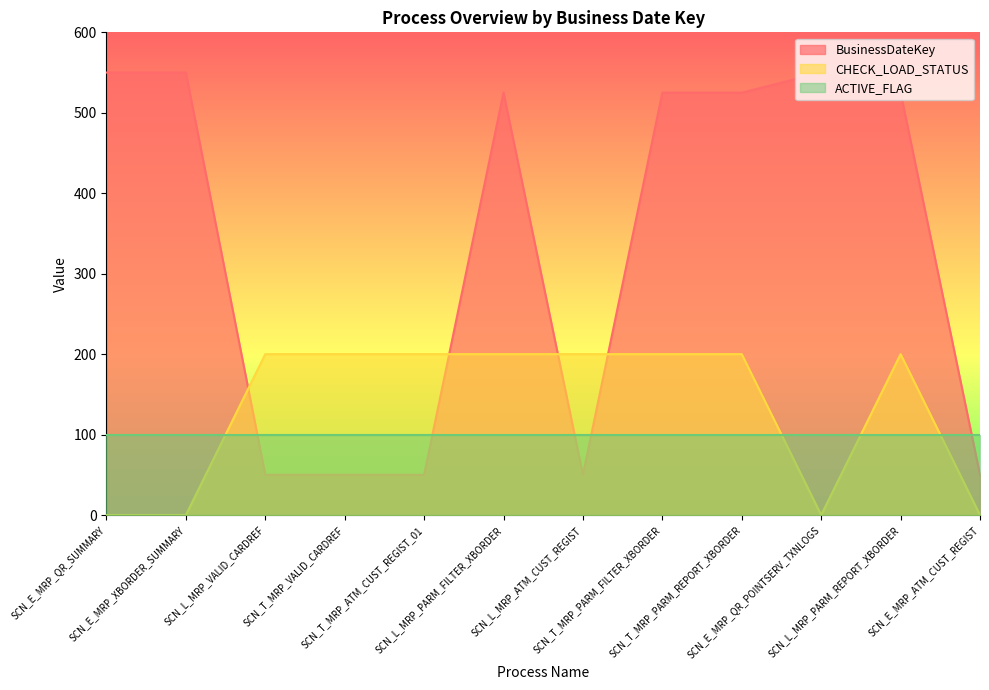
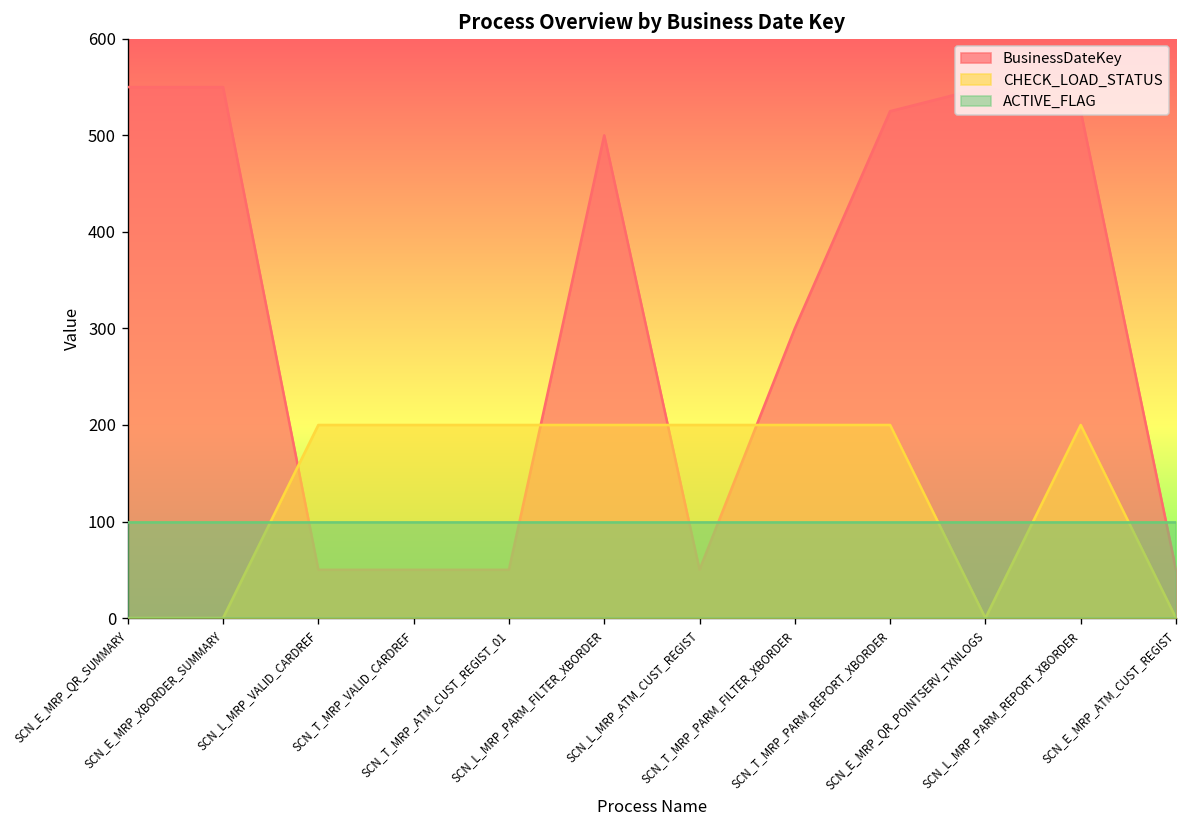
BusinessDateKey, SCN_L_MRP_PARM_FILTER_XBORDER: 530 -> 500
BusinessDateKey, SCN_T_MRP_PARM_FILTER_XBORDER: 530 -> 300
